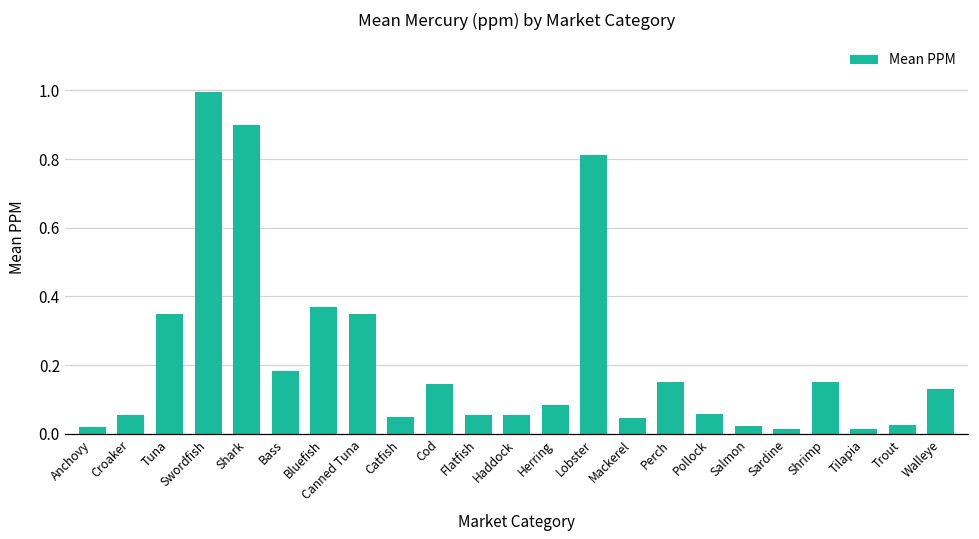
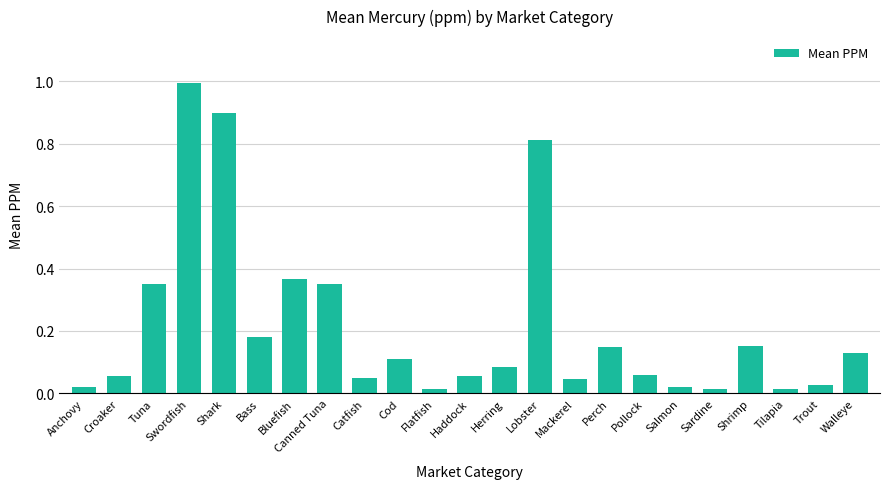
Cod: 0.15 -> 0.11
Flatfish: 0.06 -> 0.01
